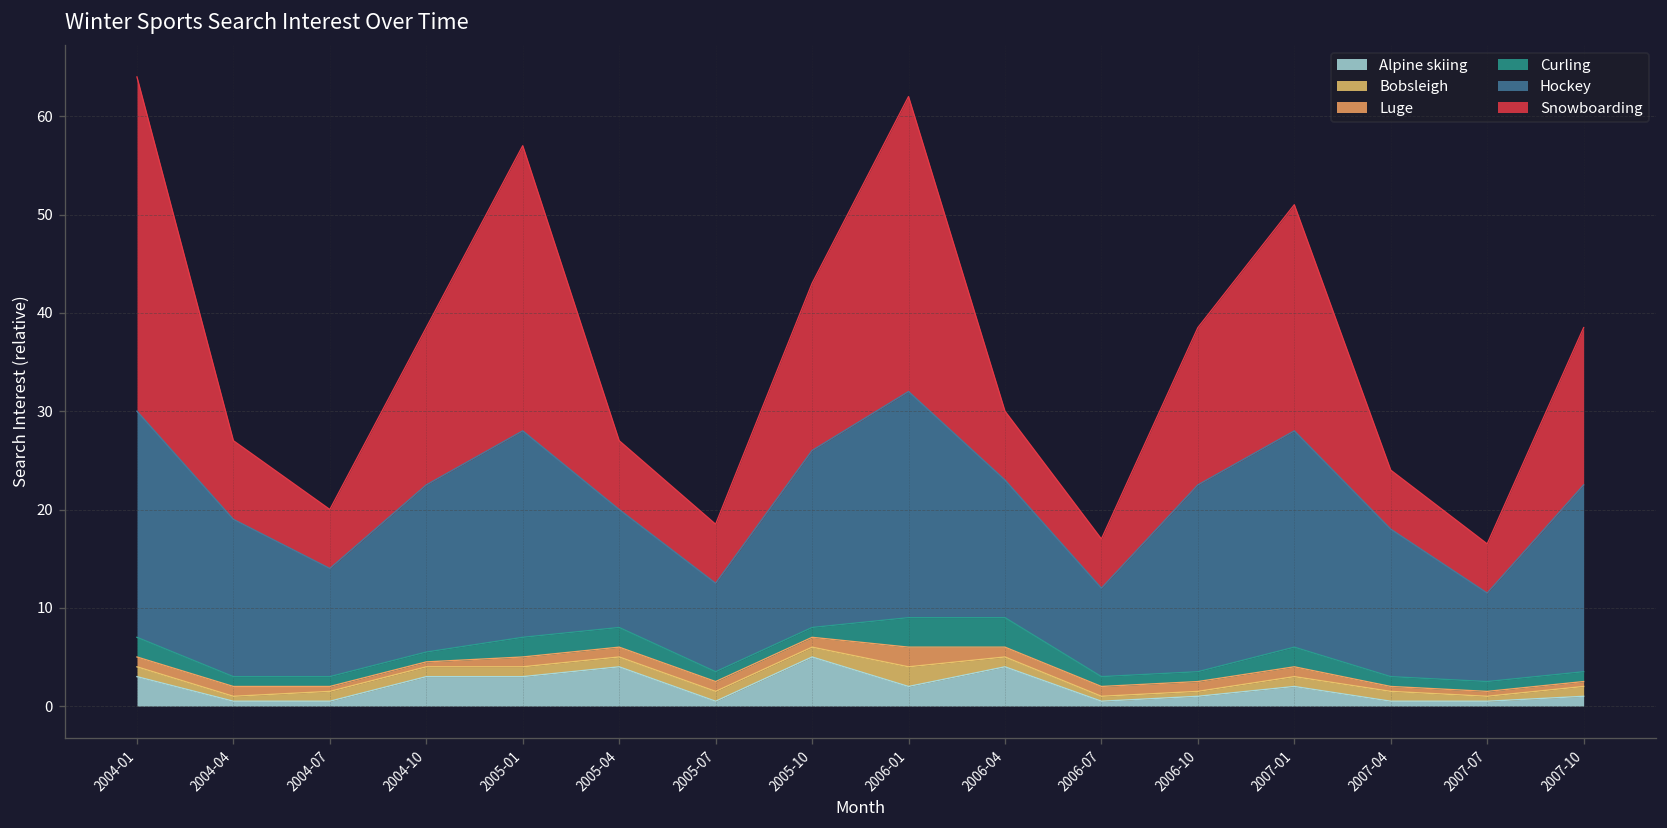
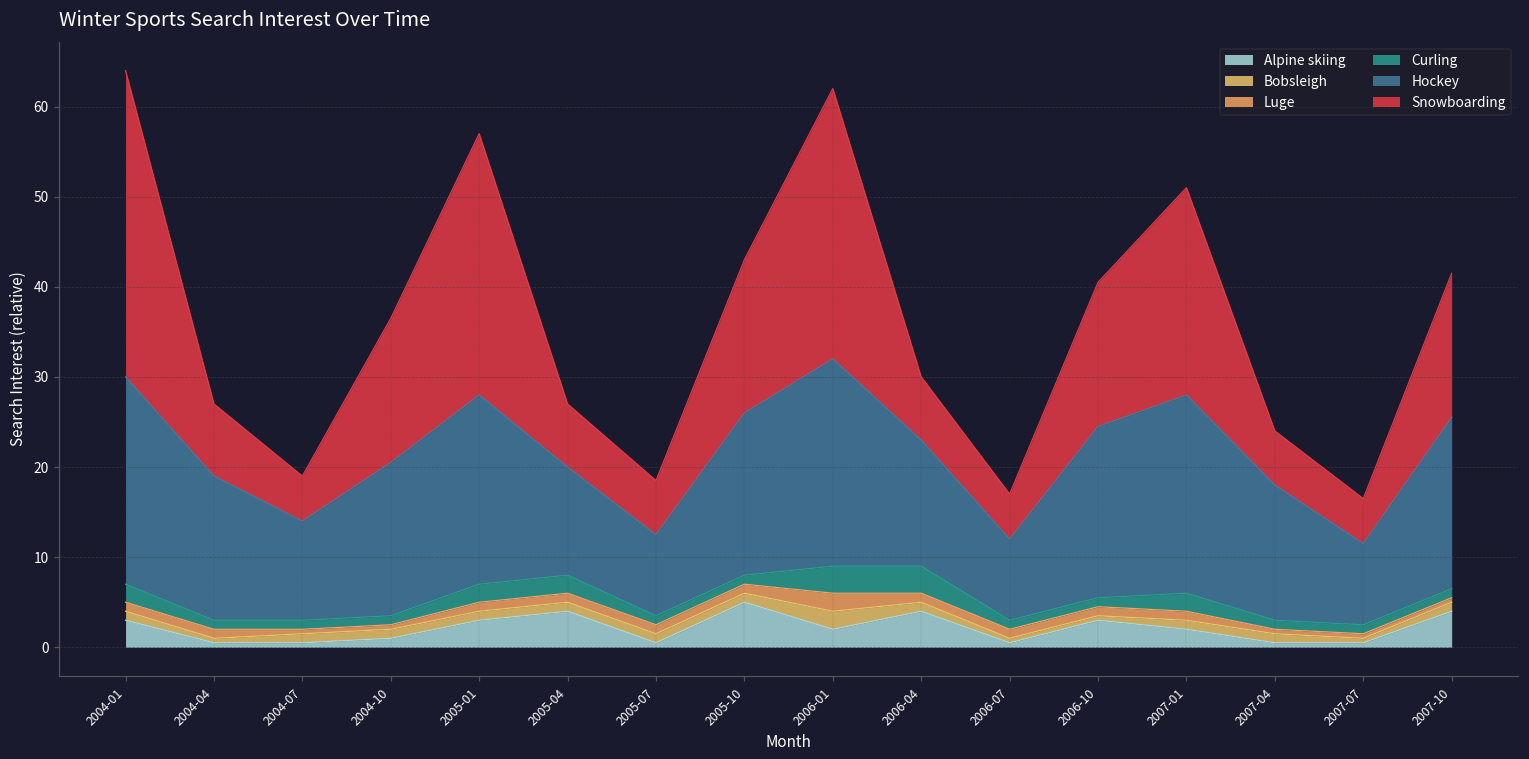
Snowboarding, 2004-07: 6 -> 5
Alpine skiing, 2004-10: 3 -> 1
Alpine skiing, 2006-10: 1 -> 3
Alpine skiing, 2007-10: 1 -> 4
